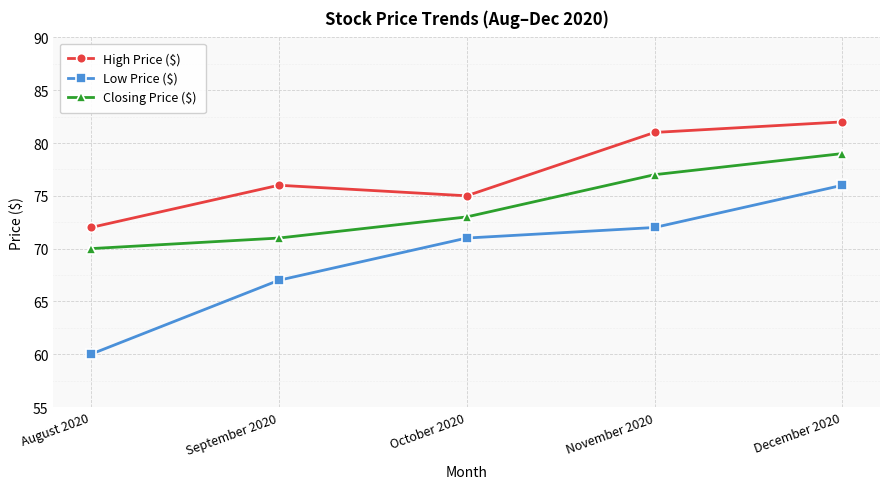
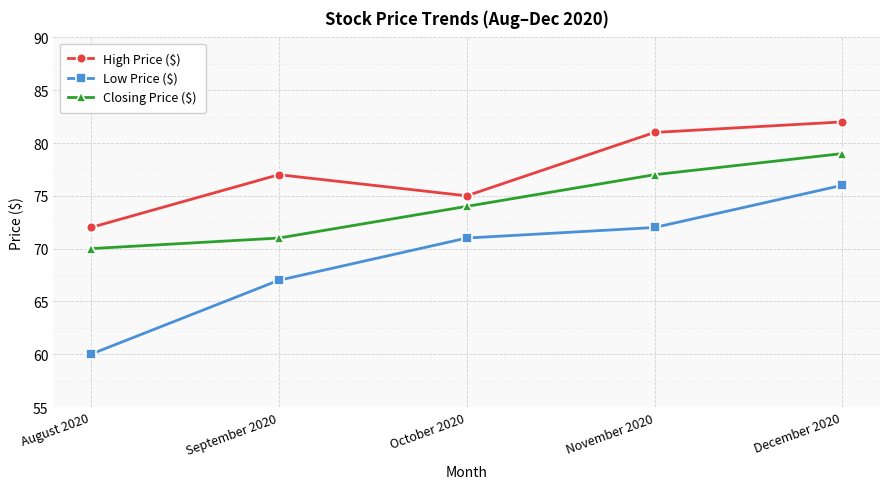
High Price ($), September 2020: 76 -> 77
Closing Price ($), October 2020: 73 -> 74
